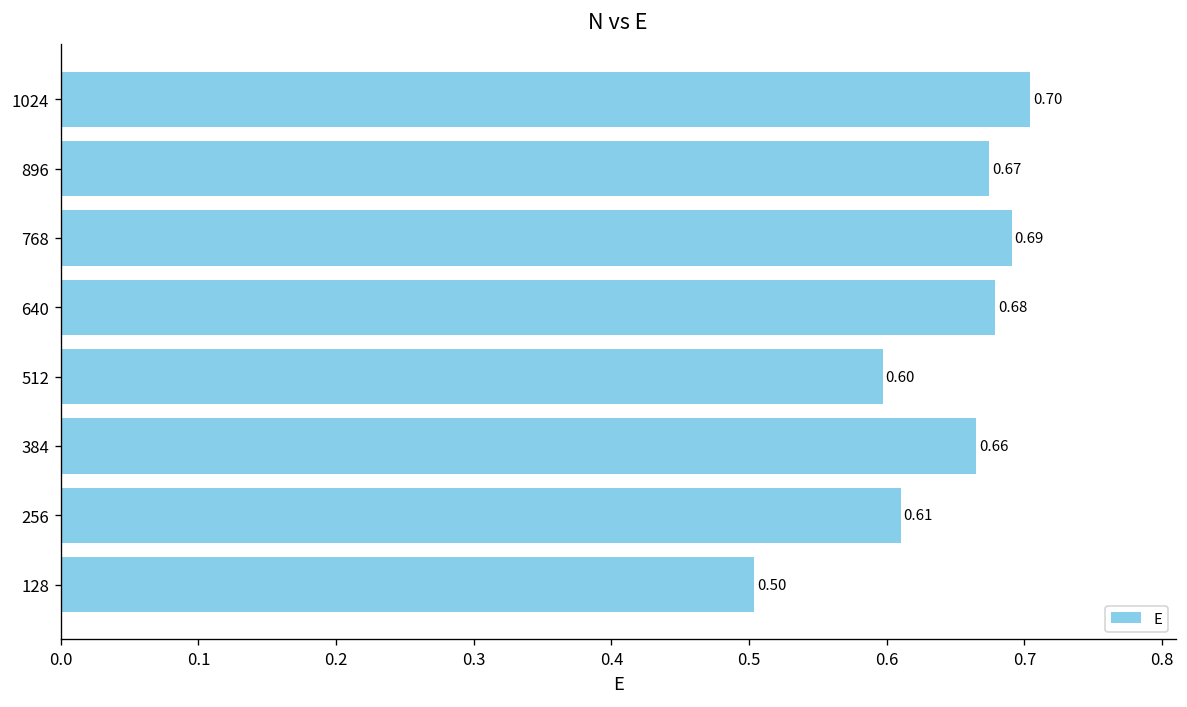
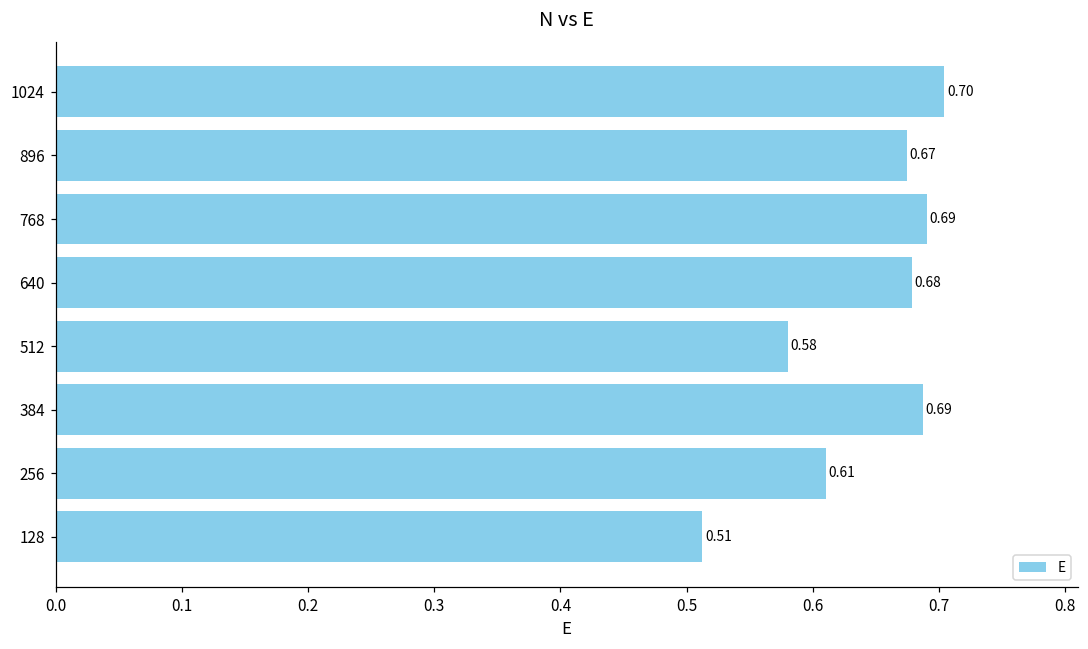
512: 0.60 -> 0.58
384: 0.66 -> 0.69
128: 0.50 -> 0.51
